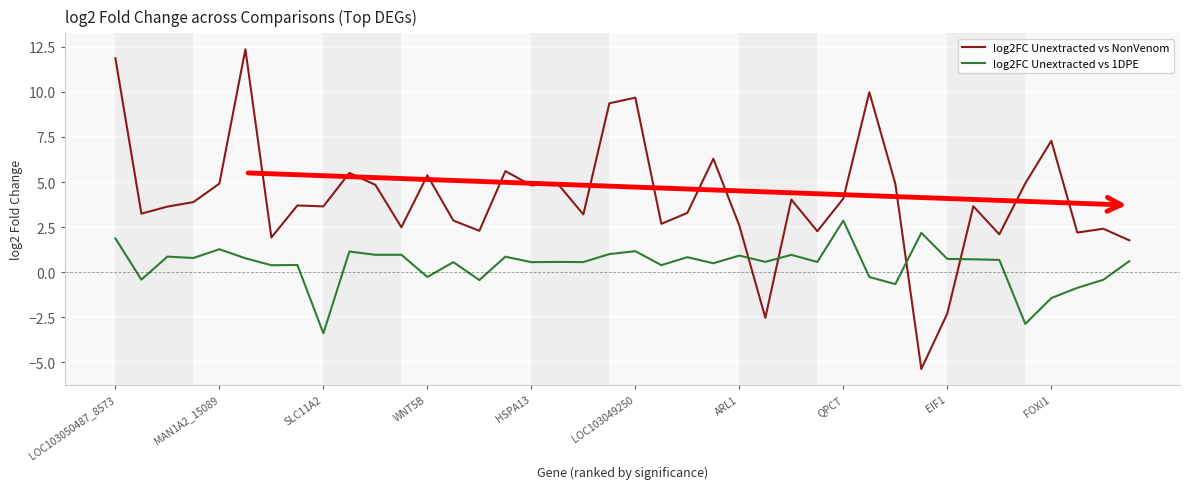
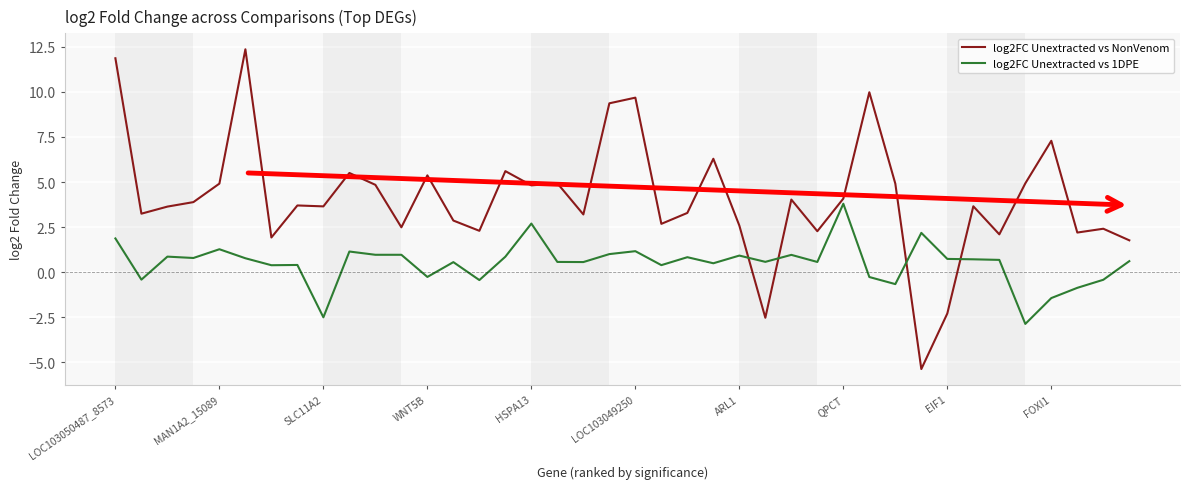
log2FC Unextracted vs 1DPE, SLC11A2: -3.4 -> -2.5
log2FC Unextracted vs 1DPE, HSPA13: 0.6 -> 2.7
log2FC Unextracted vs 1DPE, QPCT: 2.9 -> 3.8
